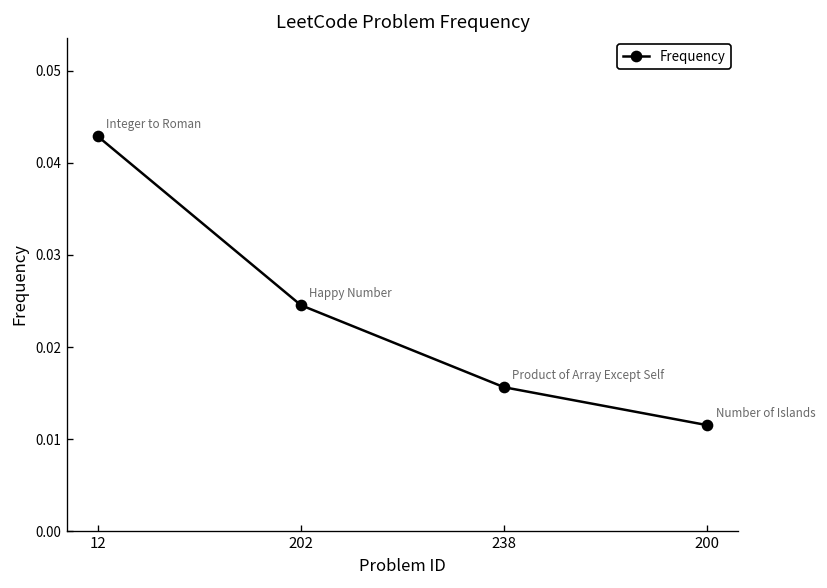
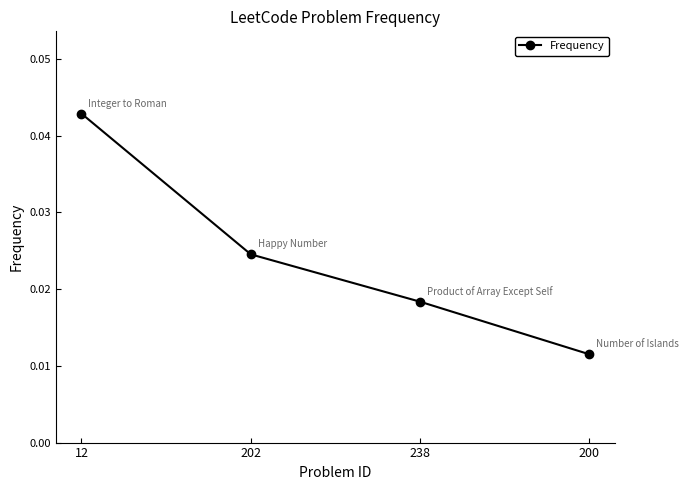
238: 0.016 -> 0.018
